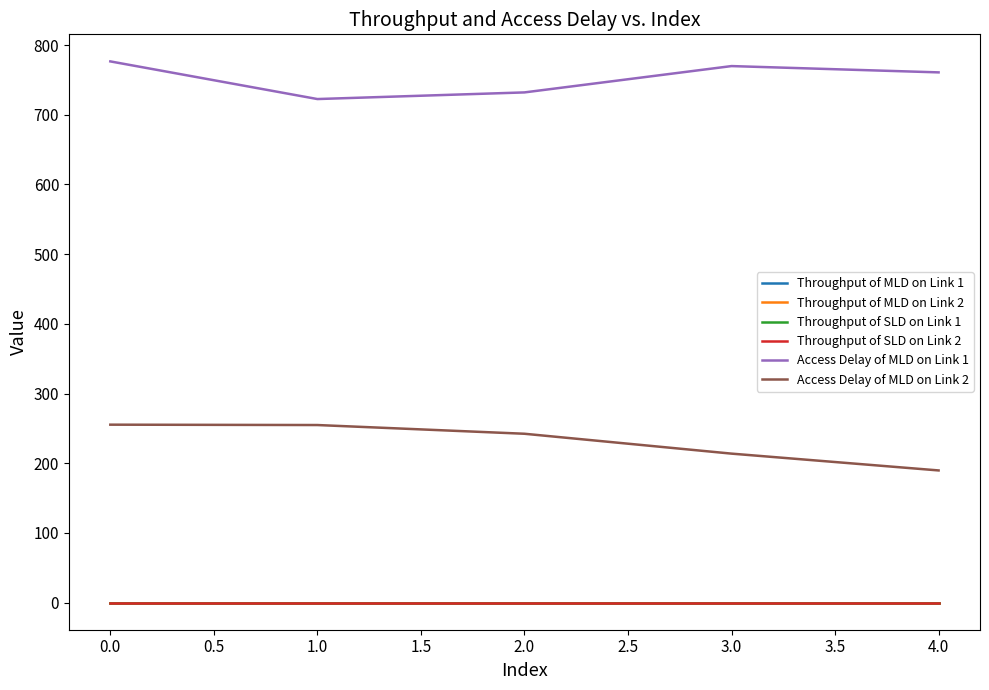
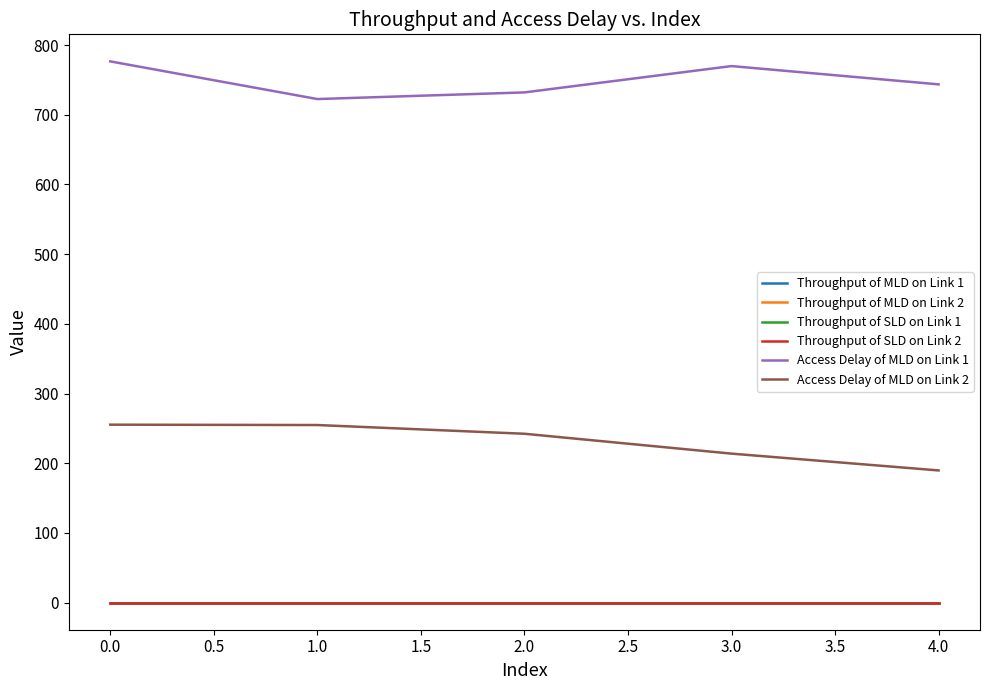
Access Delay of MLD on Link 1, 4.0: 760 -> 740
